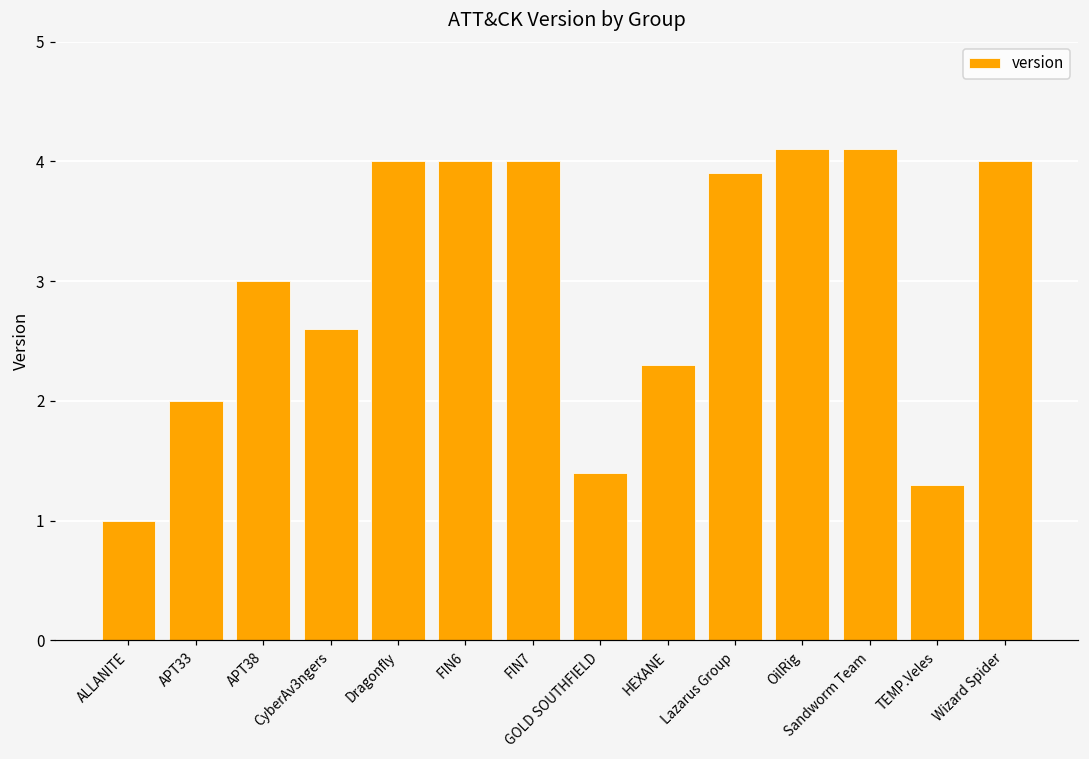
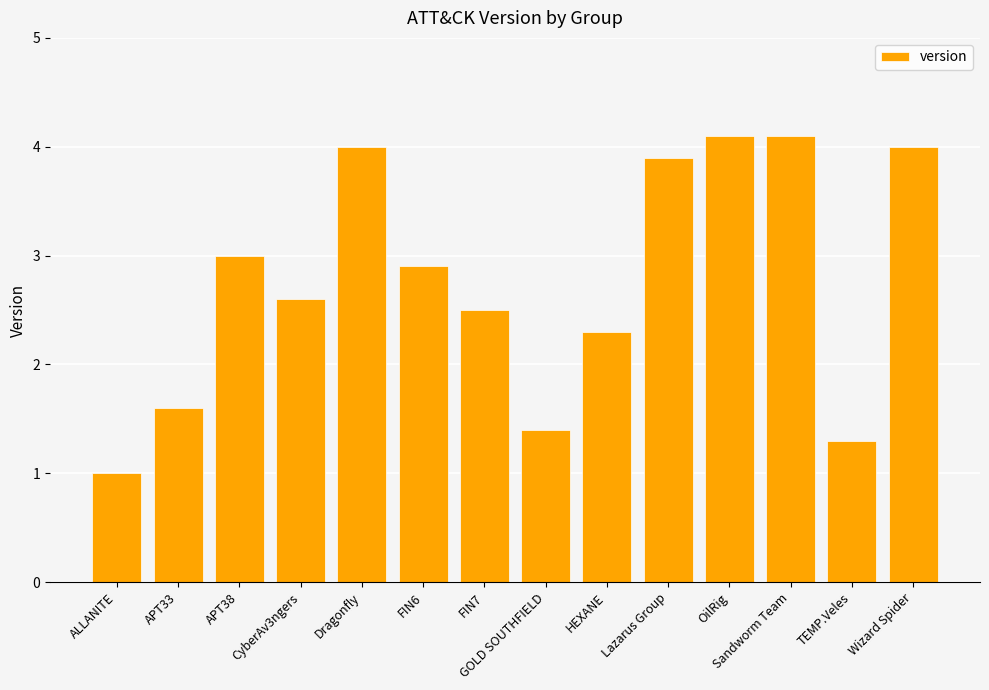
APT33: 2.0 -> 1.6
FIN6: 4.0 -> 2.9
FIN7: 4.0 -> 2.5
